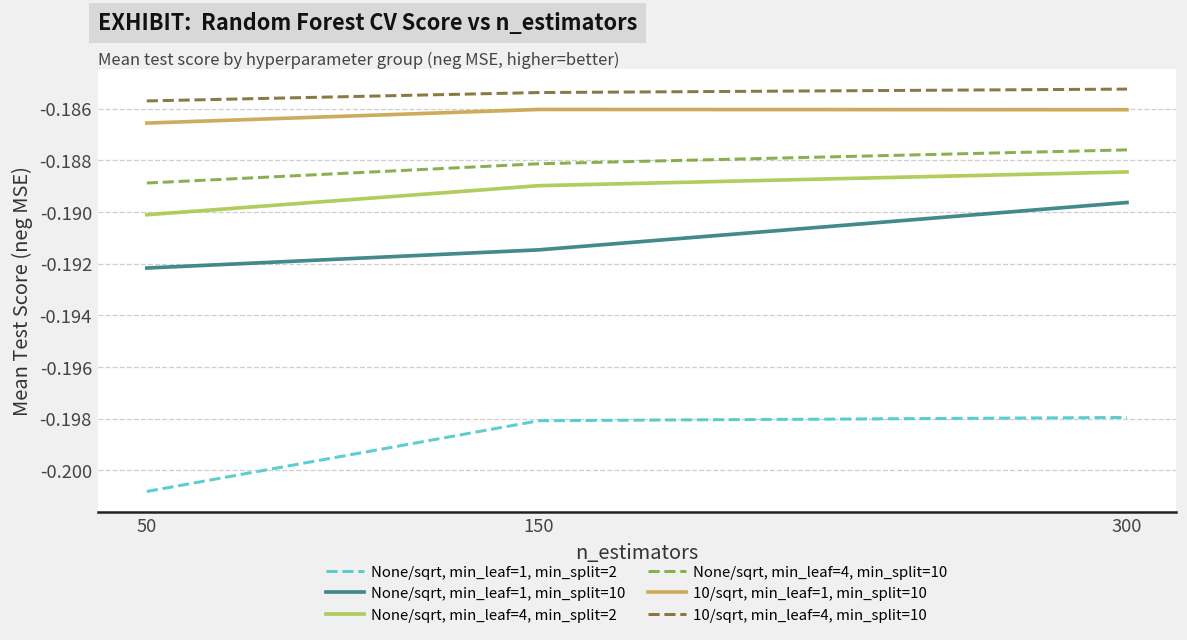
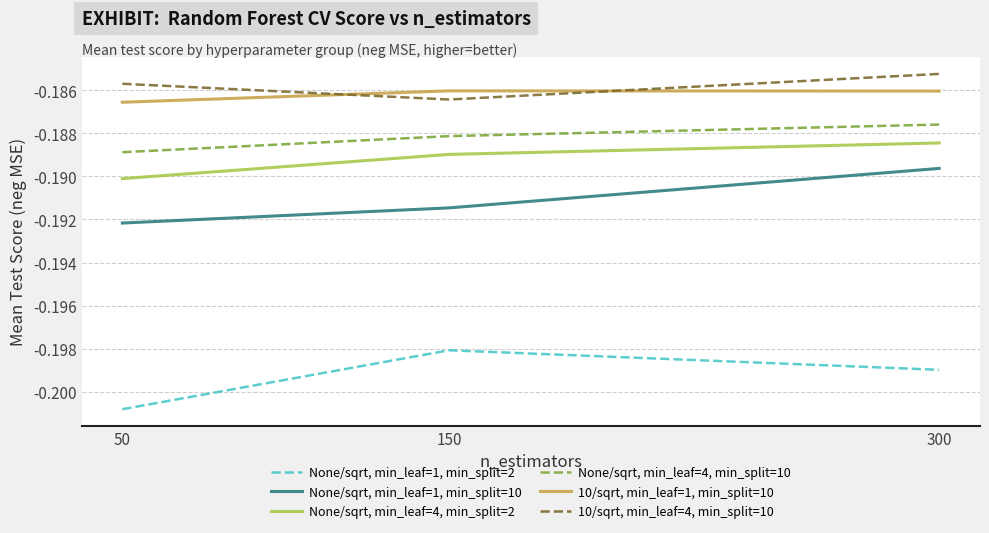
10/sqrt, min_leaf=4, min_split=10, 150: -0.1854 -> -0.1864
None/sqrt, min_leaf=1, min_split=2, 300: -0.1979 -> -0.1990
